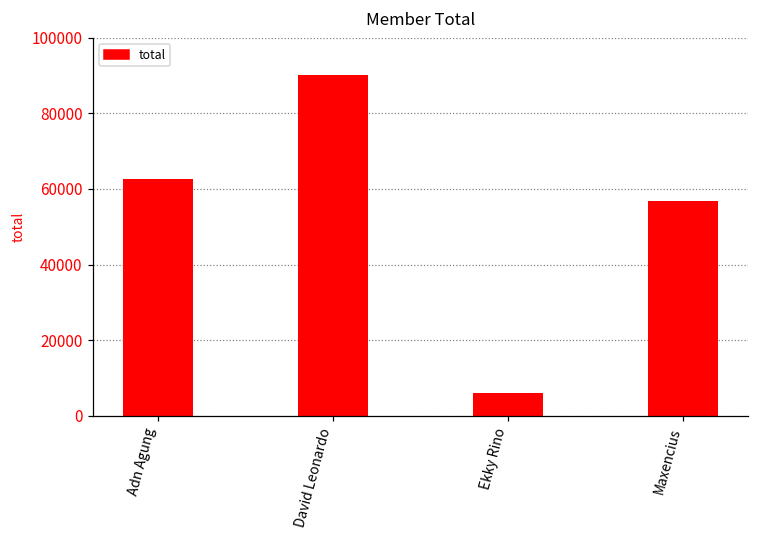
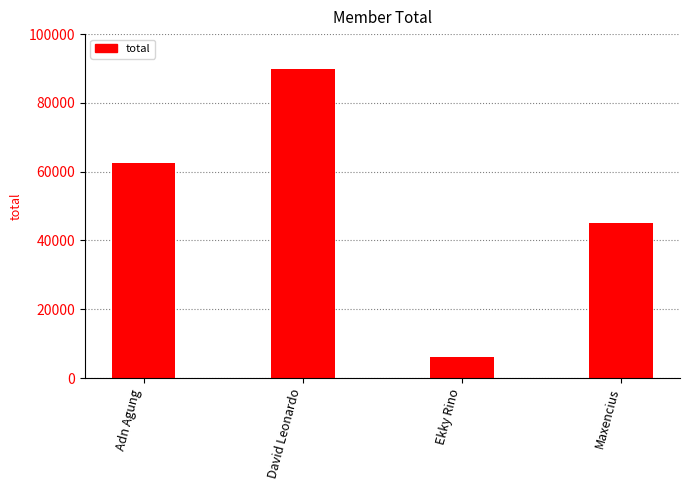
Maxencius: 57000 -> 45000
